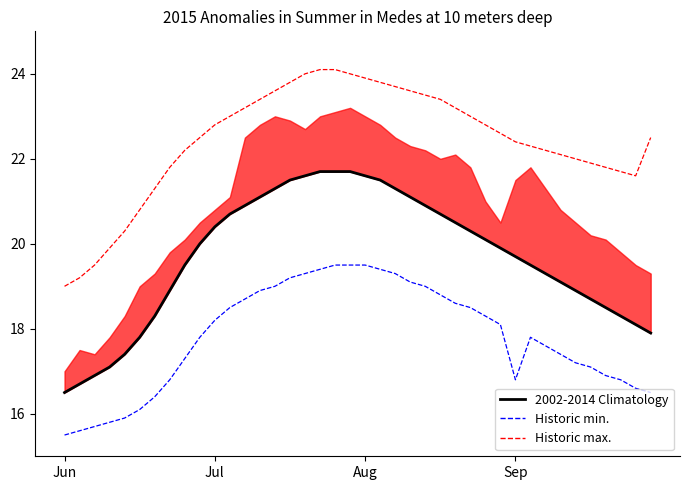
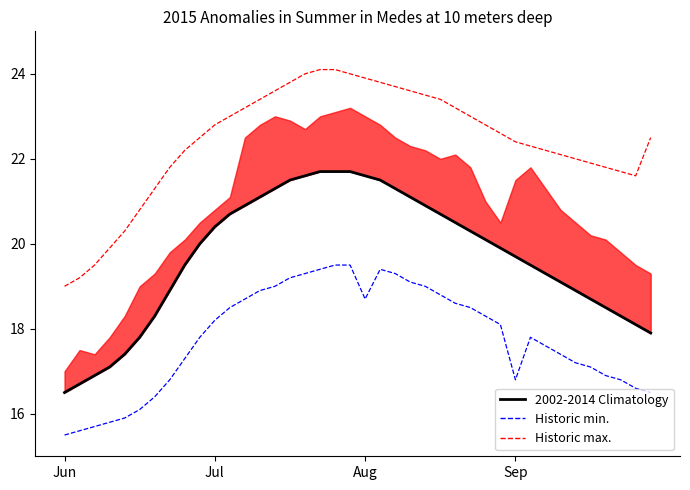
Historic min., Aug: 19.5 -> 18.7
